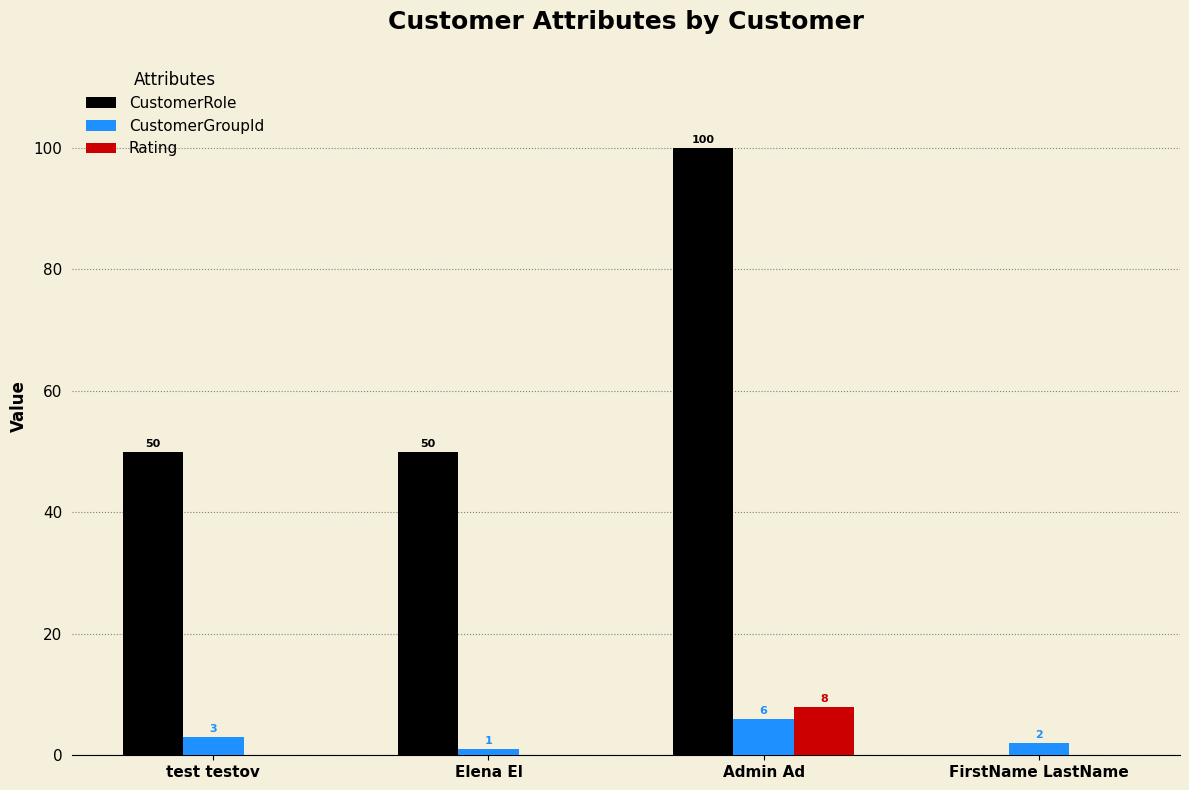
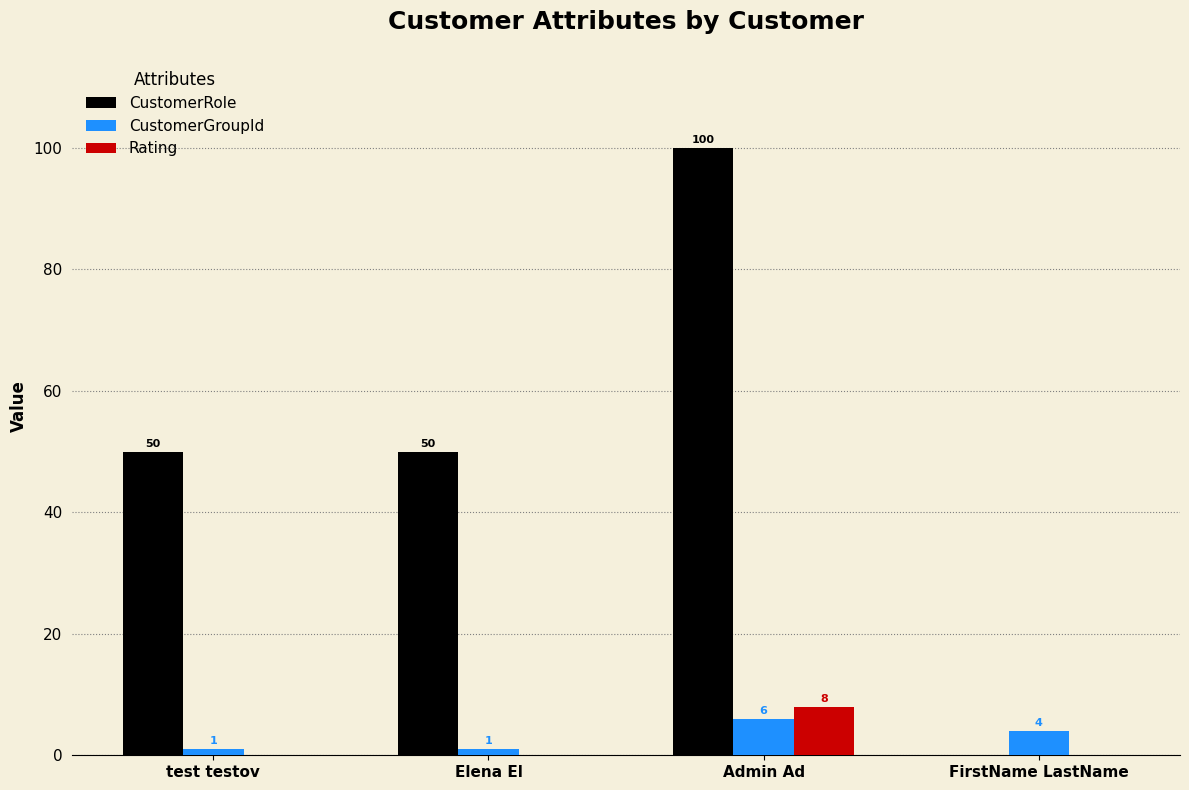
CustomerGroupId, test testov: 3 -> 1
CustomerGroupId, FirstName LastName: 2 -> 4
